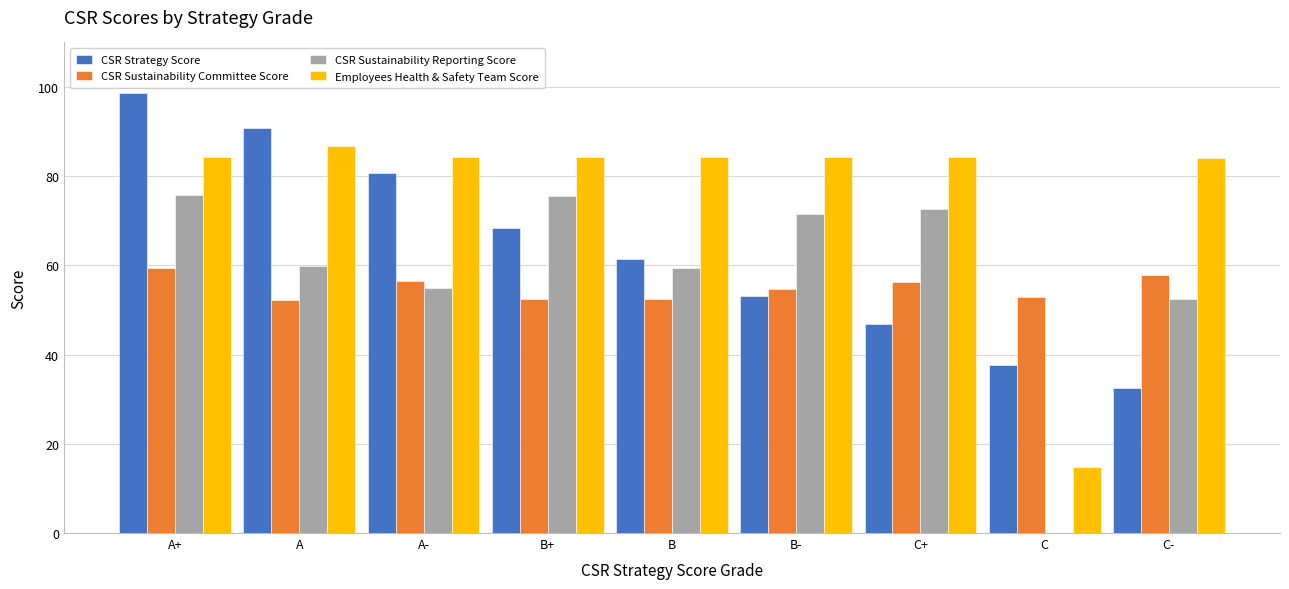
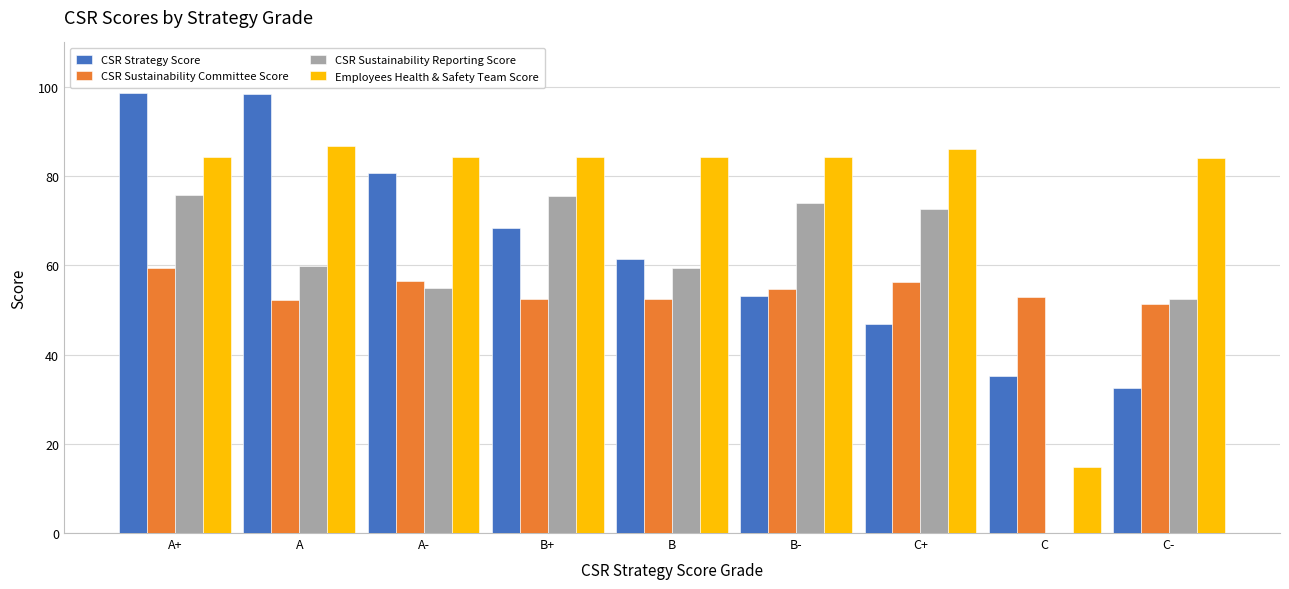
CSR Strategy Score, A: 91 -> 98
CSR Sustainability Reporting Score, B-: 72 -> 74
Employees Health & Safety Team Score, C+: 84 -> 86
CSR Strategy Score, C: 38 -> 35
CSR Sustainability Committee Score, C-: 58 -> 51
